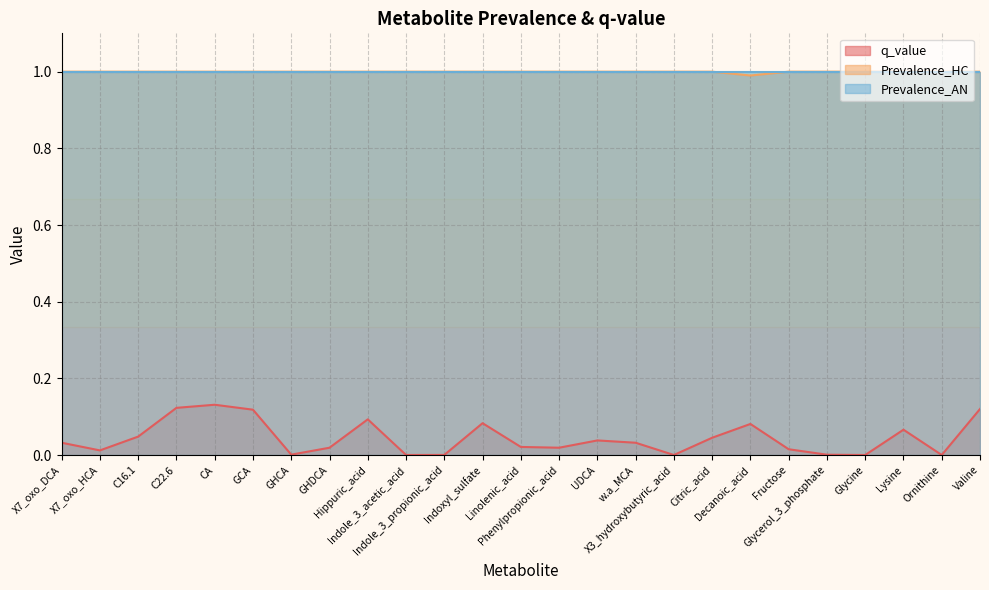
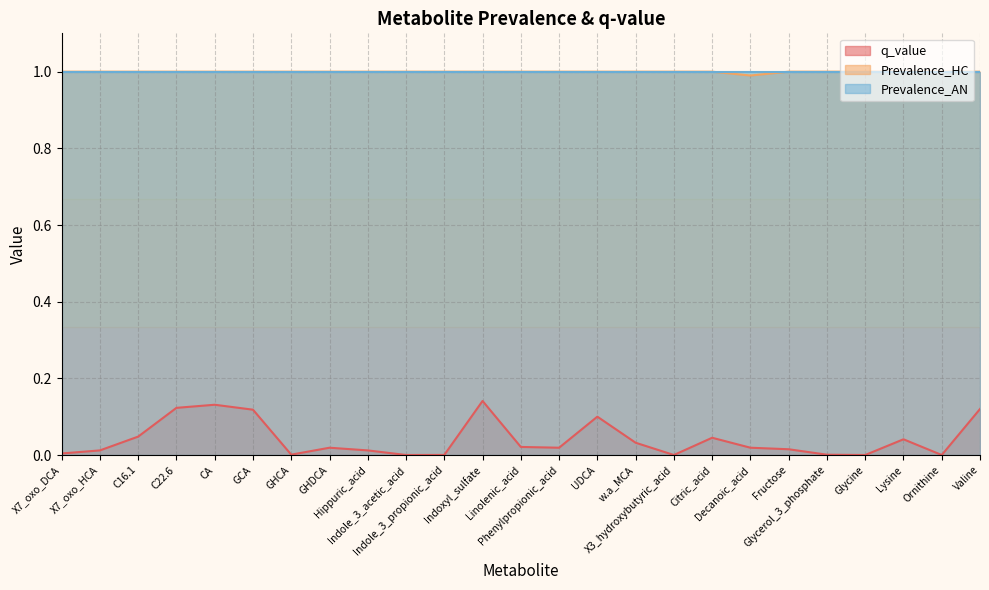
q_value, X7_oxo_DCA: 0.03 -> 0.00
q_value, Hippuric_acid: 0.09 -> 0.01
q_value, Indoxyl_sulfate: 0.08 -> 0.14
q_value, UDCA: 0.04 -> 0.10
q_value, Decanoic_acid: 0.08 -> 0.02
q_value, Lysine: 0.07 -> 0.04
